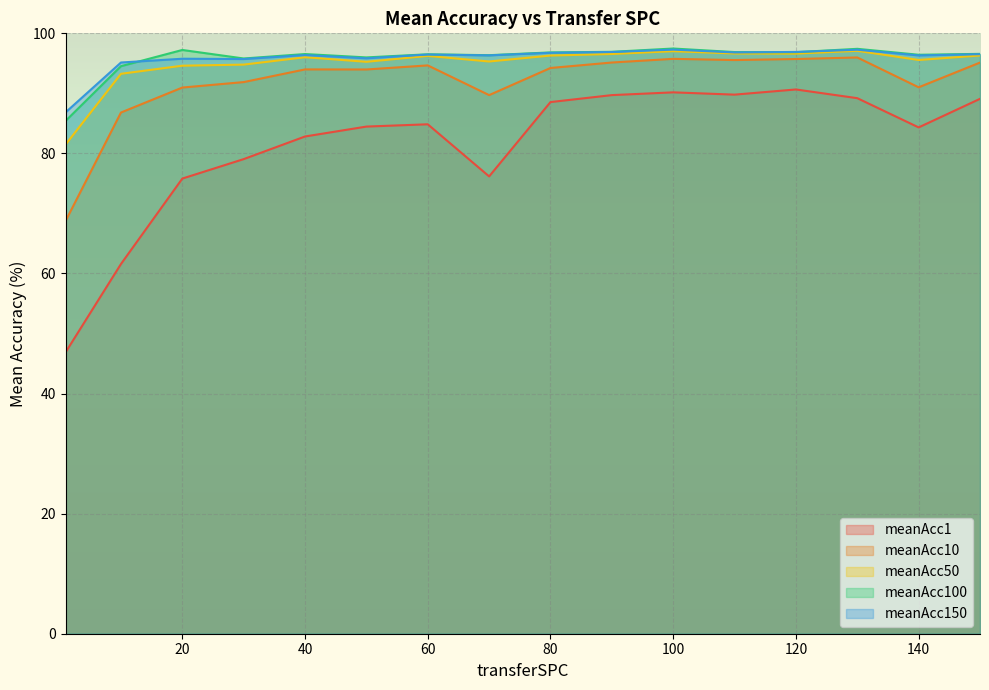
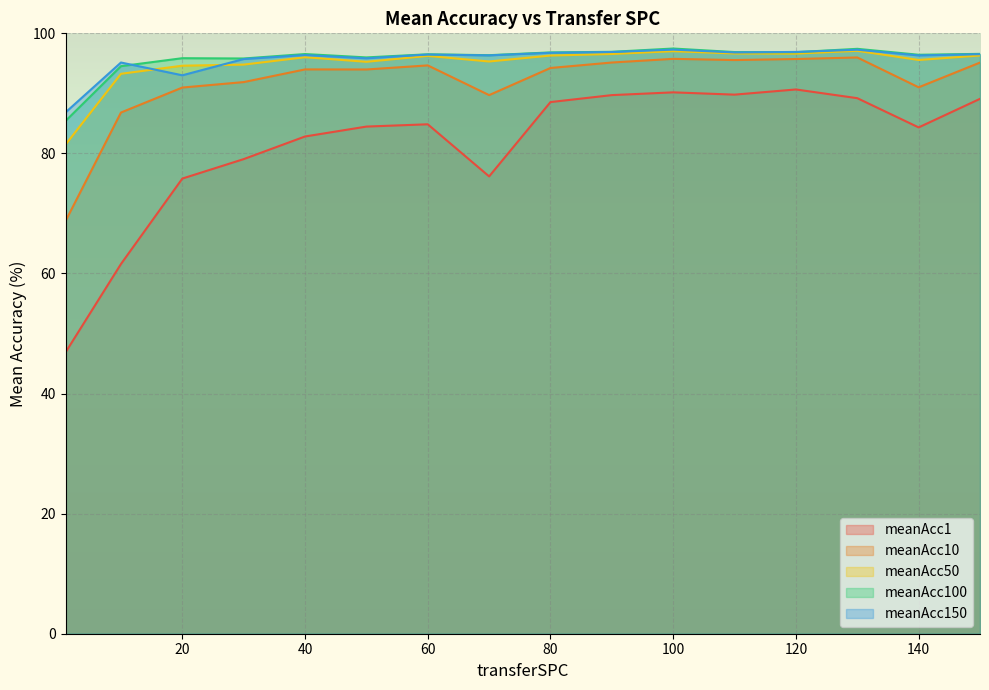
meanAcc100, 20: 97 -> 96
meanAcc150, 20: 96 -> 93
